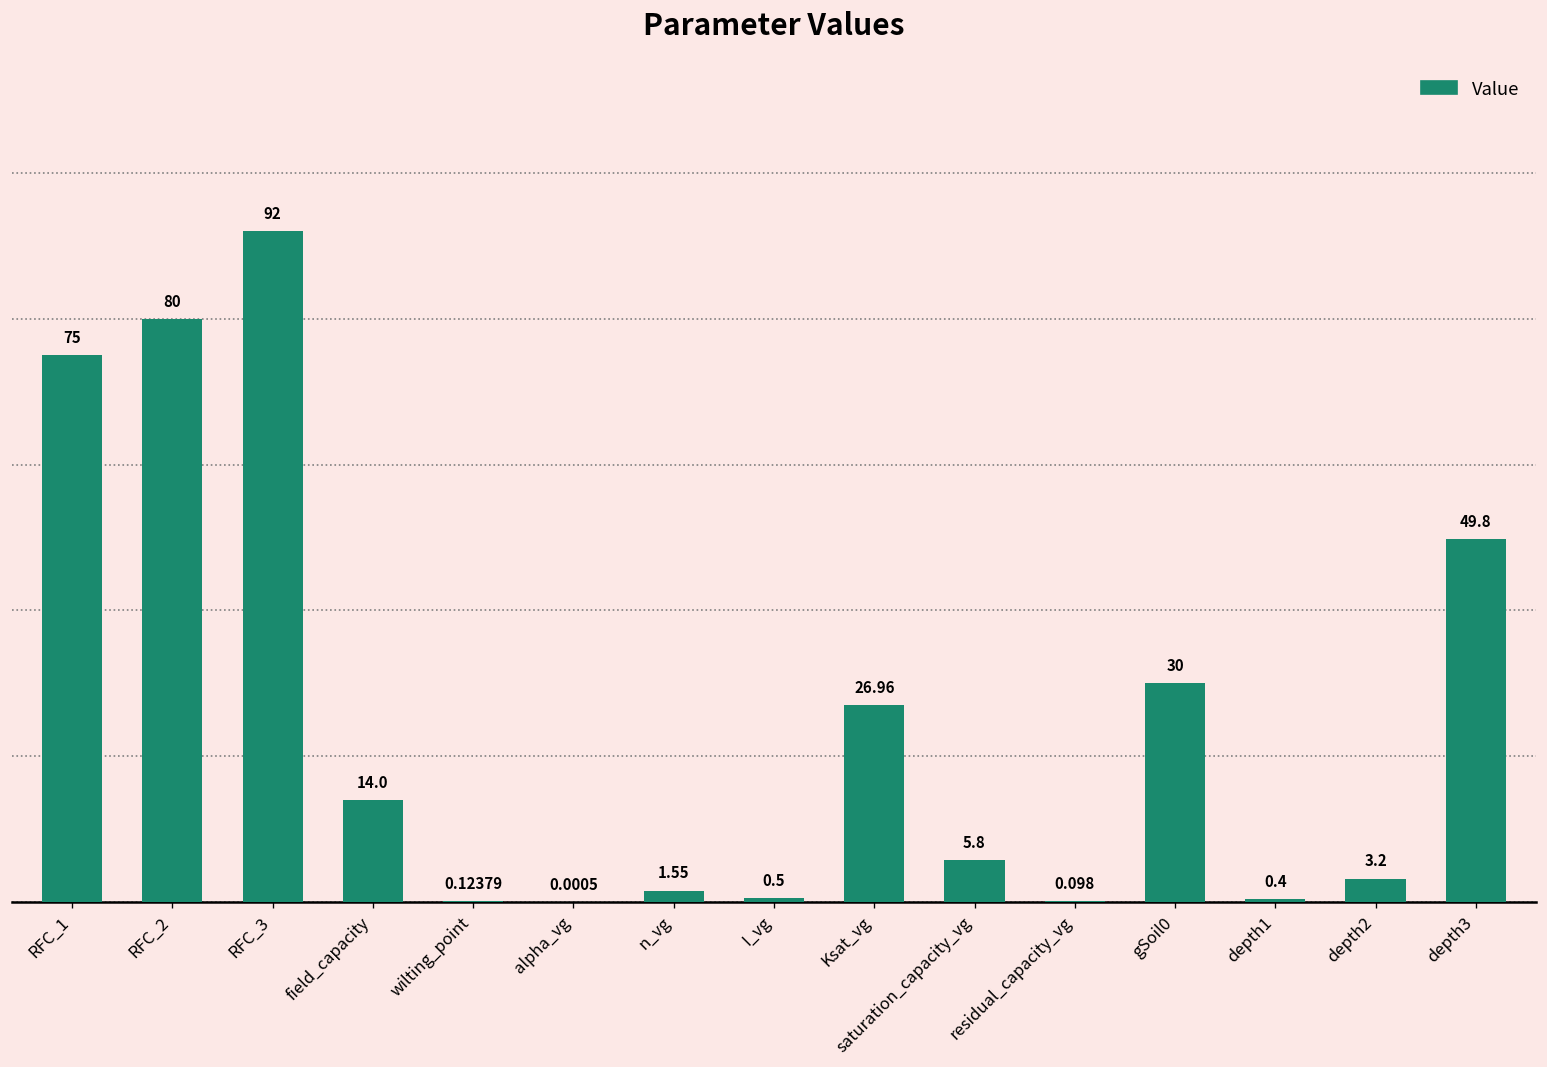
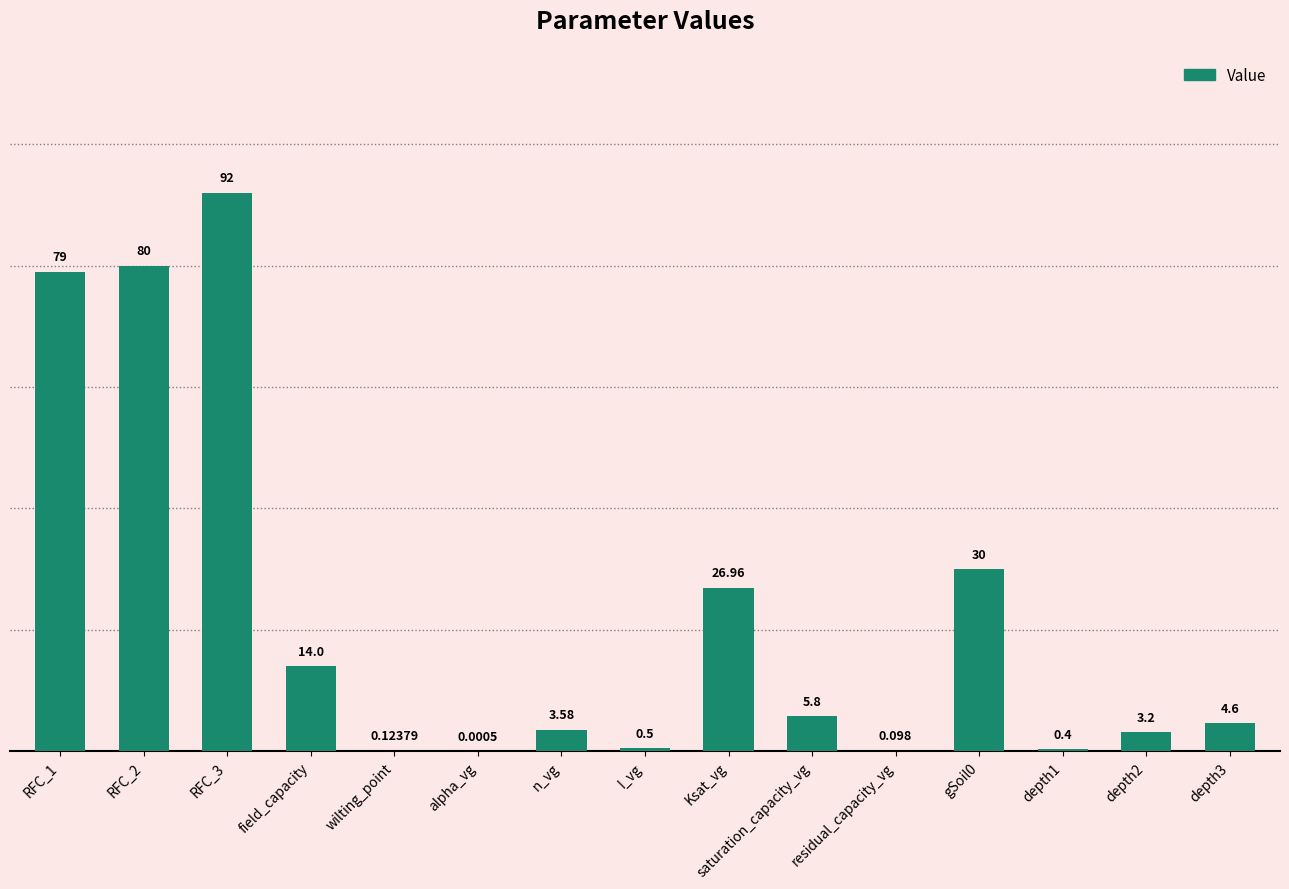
RFC_1: 75 -> 79
n_vg: 1.55 -> 3.58
depth3: 49.8 -> 4.6
